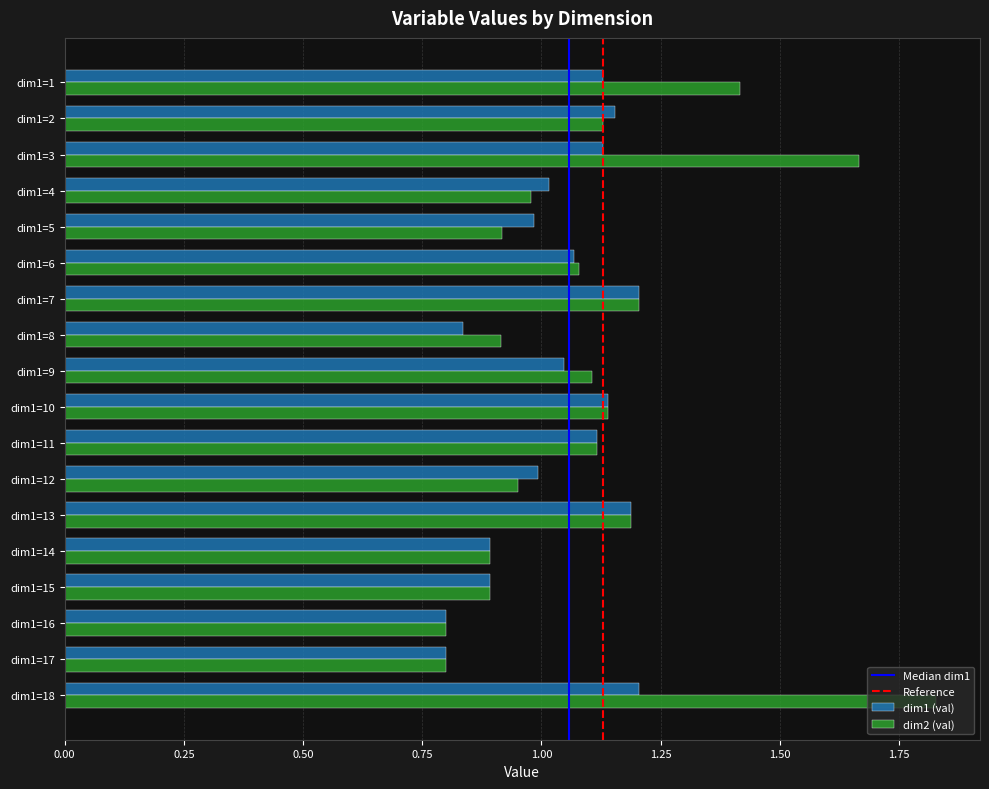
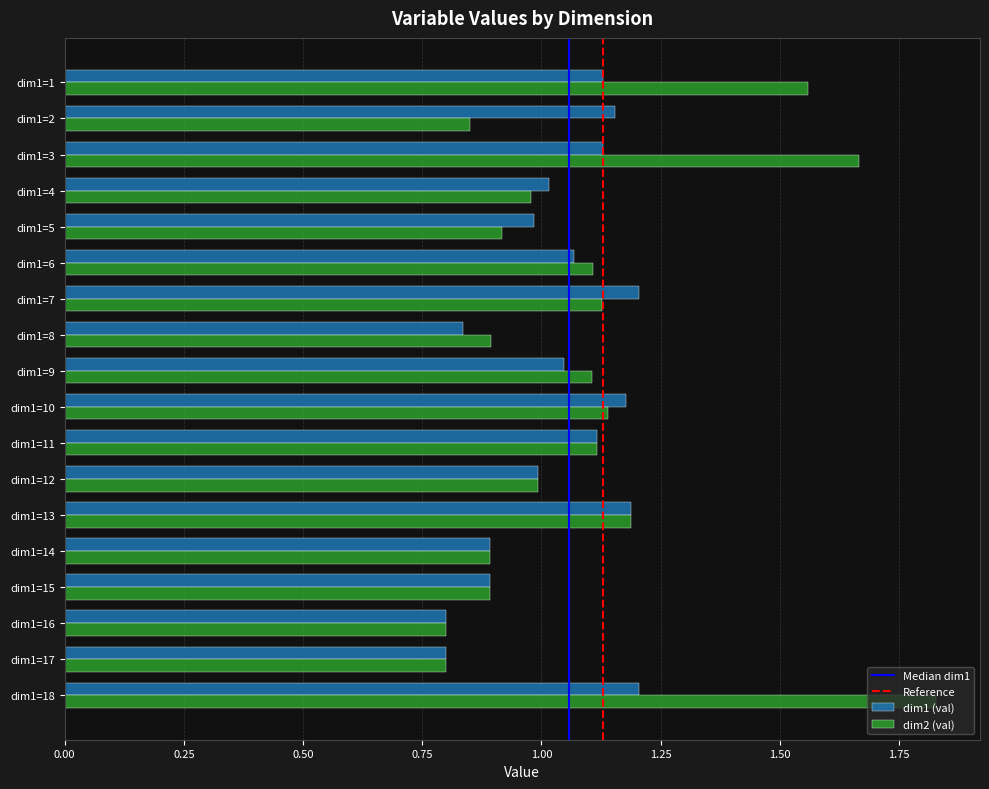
dim2 (val), dim1=1: 1.42 -> 1.56
dim2 (val), dim1=2: 1.13 -> 0.85
dim2 (val), dim1=6: 1.08 -> 1.11
dim2 (val), dim1=7: 1.20 -> 1.13
dim2 (val), dim1=8: 0.92 -> 0.89
dim1 (val), dim1=10: 1.14 -> 1.18
dim2 (val), dim1=12: 0.95 -> 0.99
